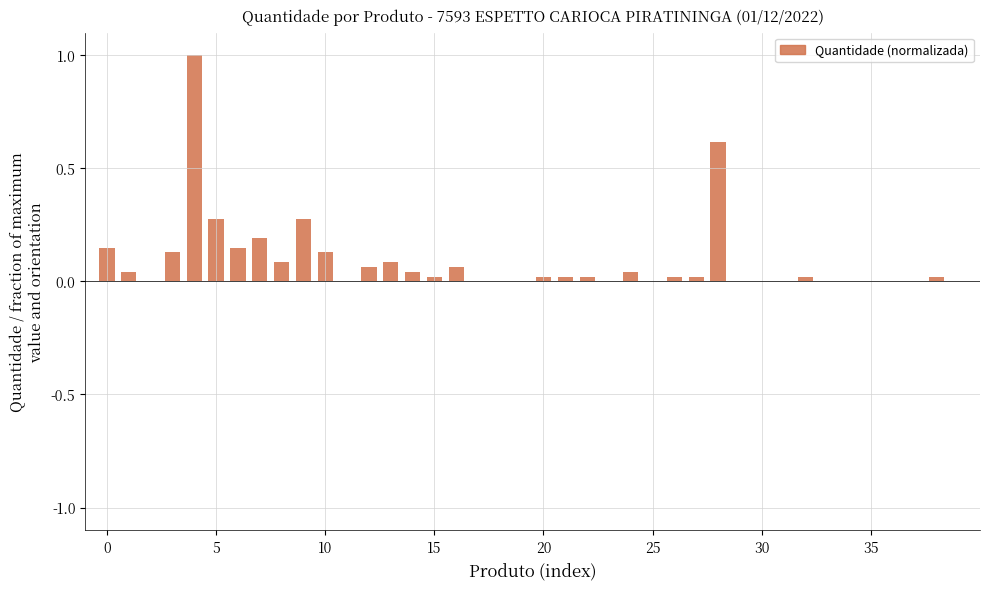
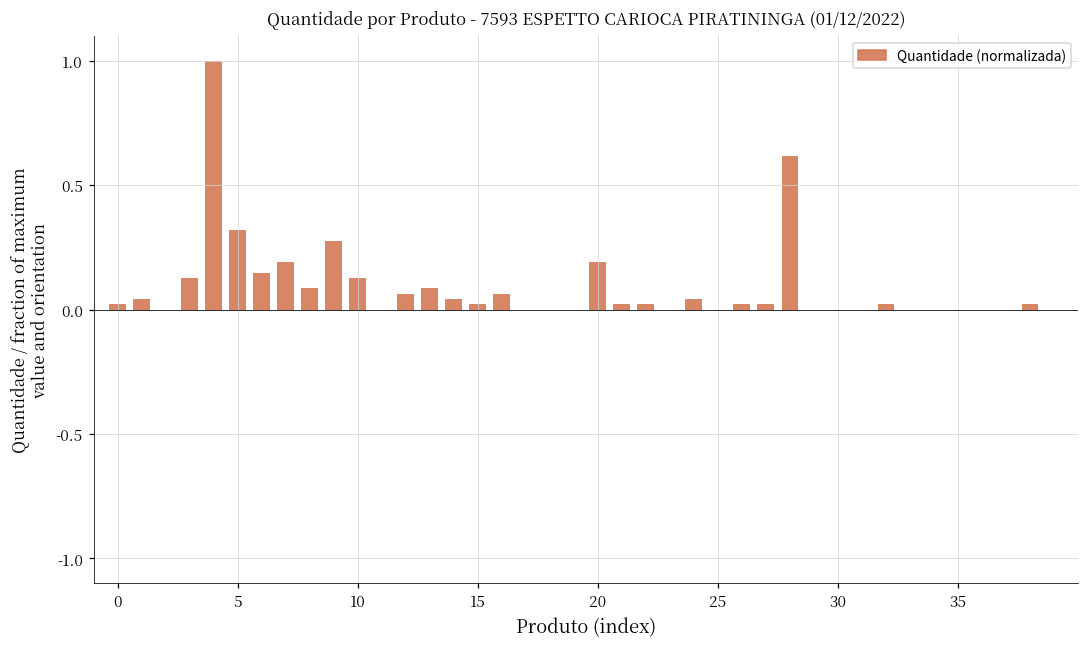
0: 0.15 -> 0.02
5: 0.28 -> 0.32
20: 0.02 -> 0.19
